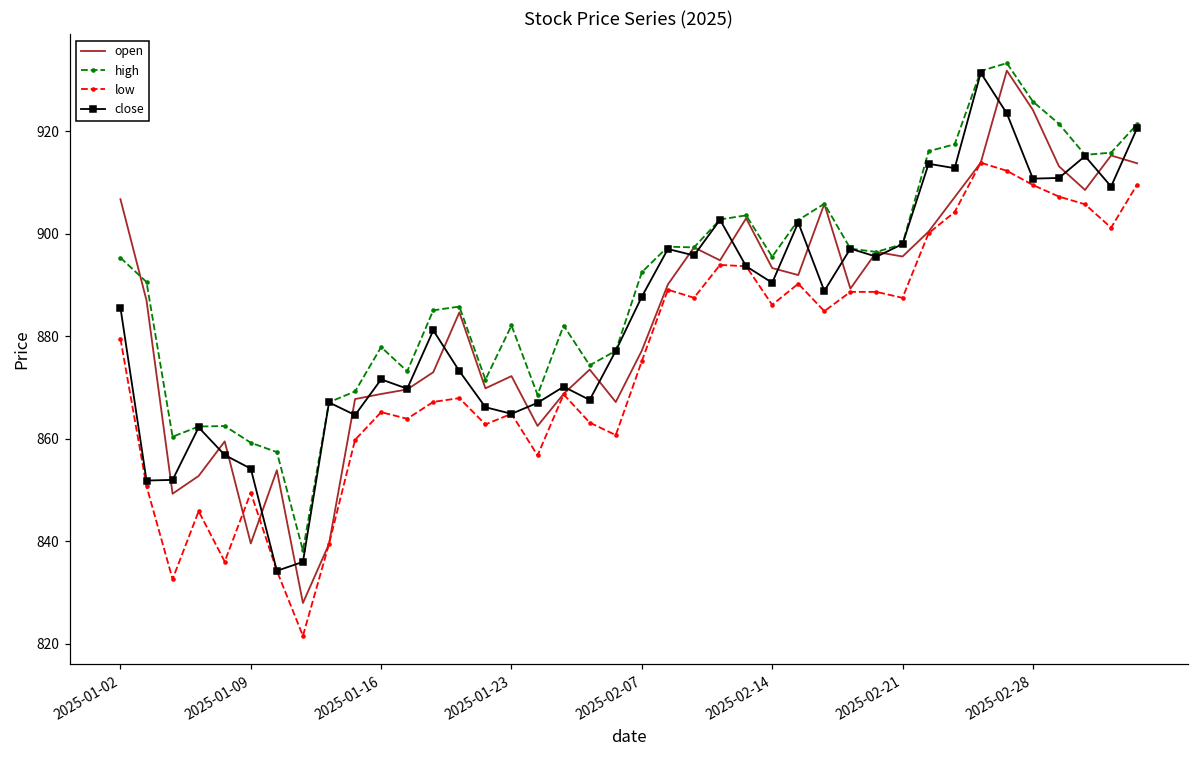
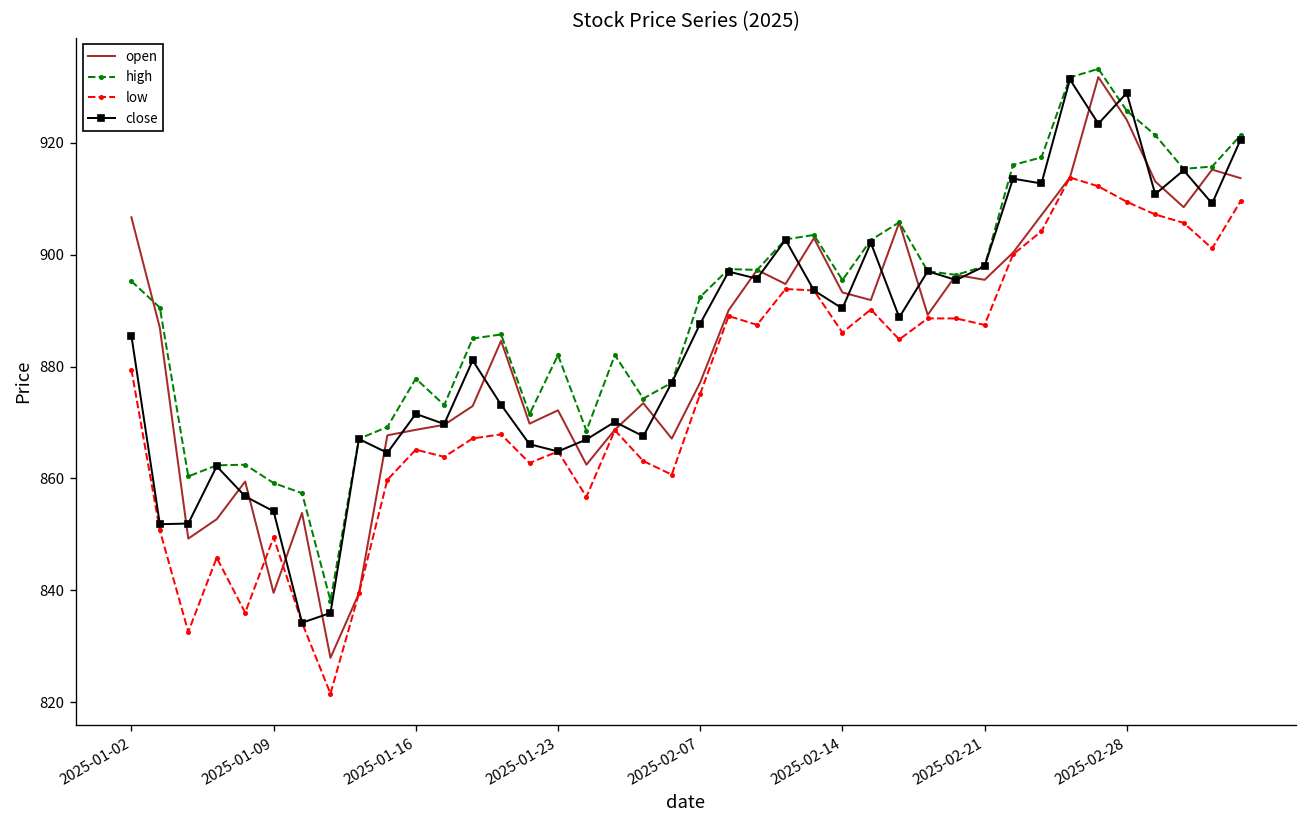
close, 2025-02-28: 911 -> 929
